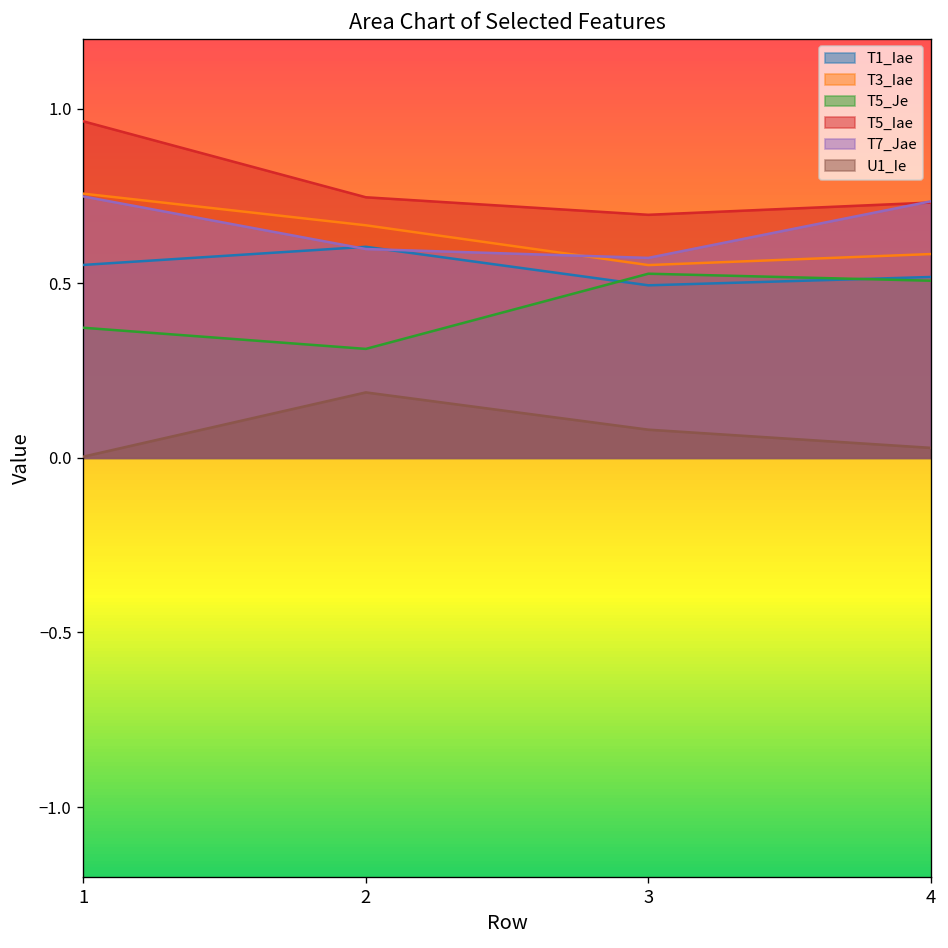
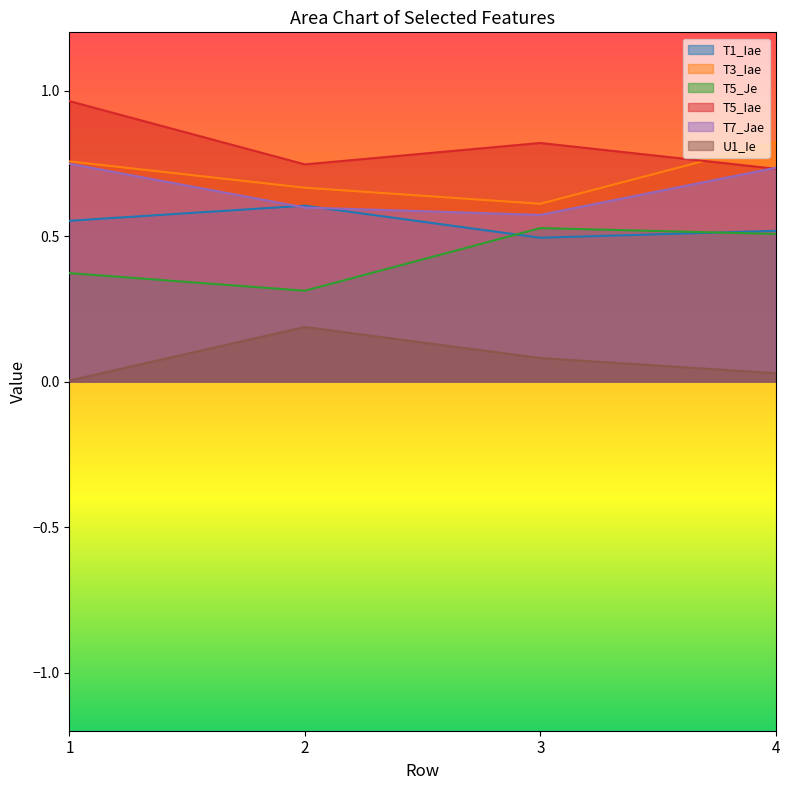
T3_Iae, 3: 0.55 -> 0.61
T5_Iae, 3: 0.70 -> 0.82
T3_Iae, 4: 0.58 -> 0.82
